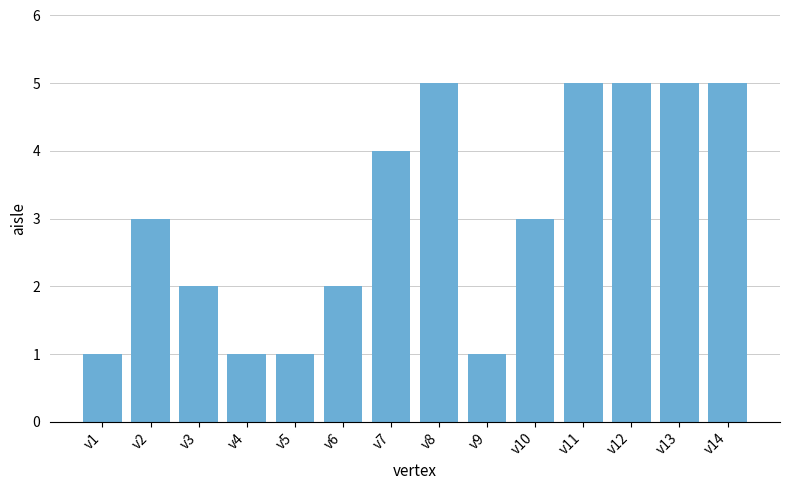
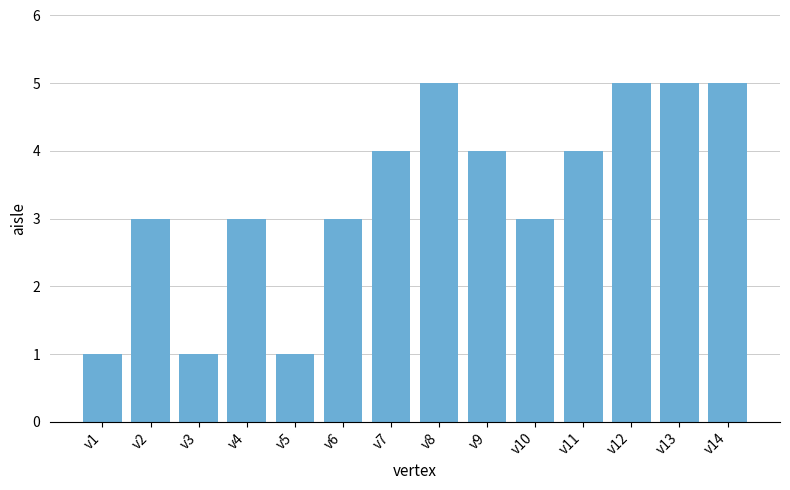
v3: 2 -> 1
v4: 1 -> 3
v6: 2 -> 3
v9: 1 -> 4
v11: 5 -> 4
